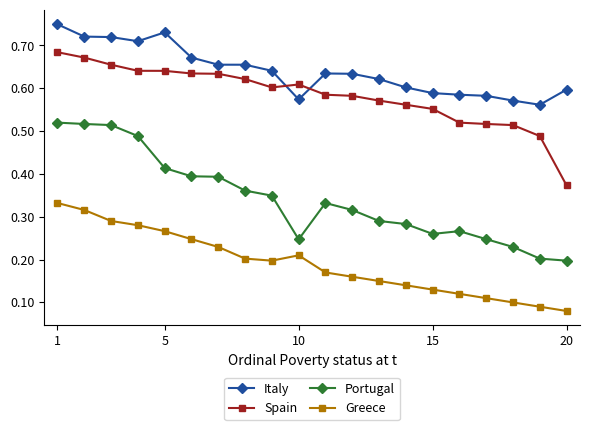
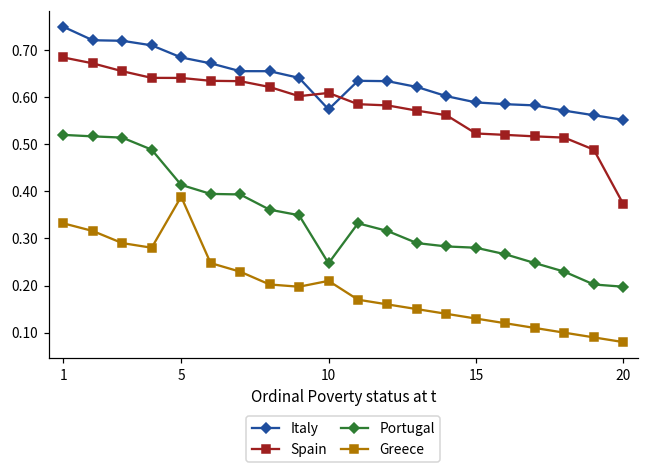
Italy, 5: 0.73 -> 0.68
Greece, 5: 0.27 -> 0.39
Spain, 15: 0.55 -> 0.52
Portugal, 15: 0.26 -> 0.28
Italy, 20: 0.60 -> 0.55
